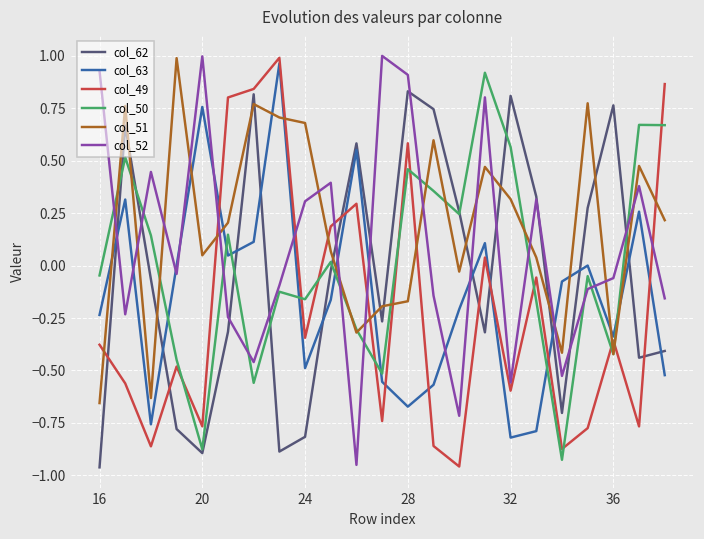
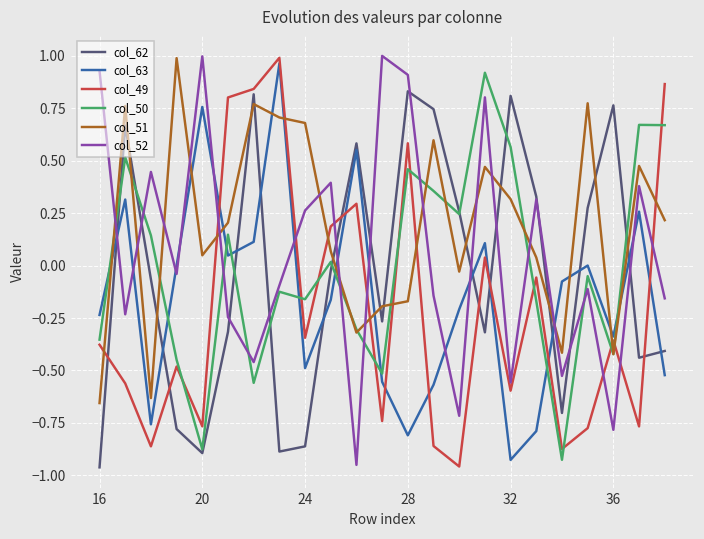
col_50, 16: -0.05 -> -0.35
col_62, 24: -0.82 -> -0.86
col_52, 24: 0.31 -> 0.26
col_63, 28: -0.67 -> -0.81
col_63, 32: -0.82 -> -0.93
col_52, 36: -0.06 -> -0.78
